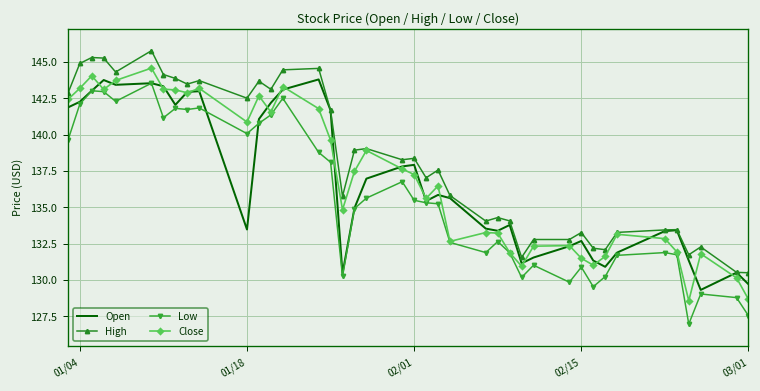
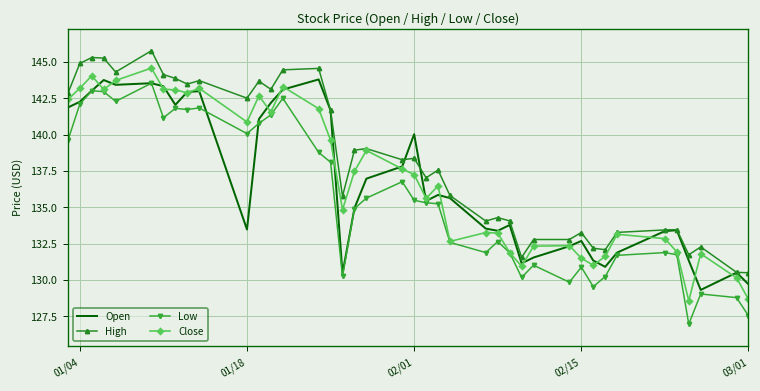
Open, 02/01: 137.9 -> 140.0
